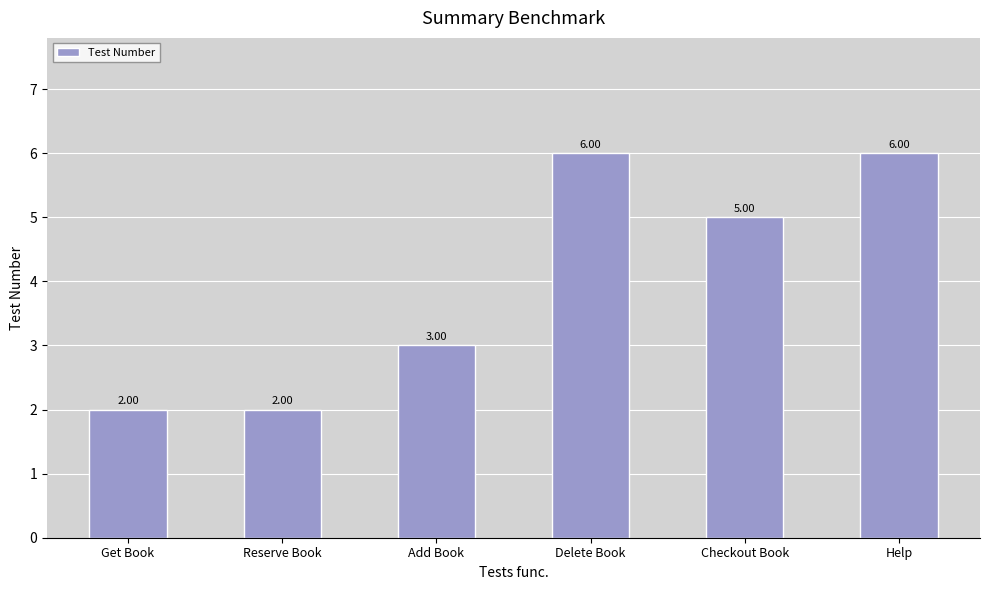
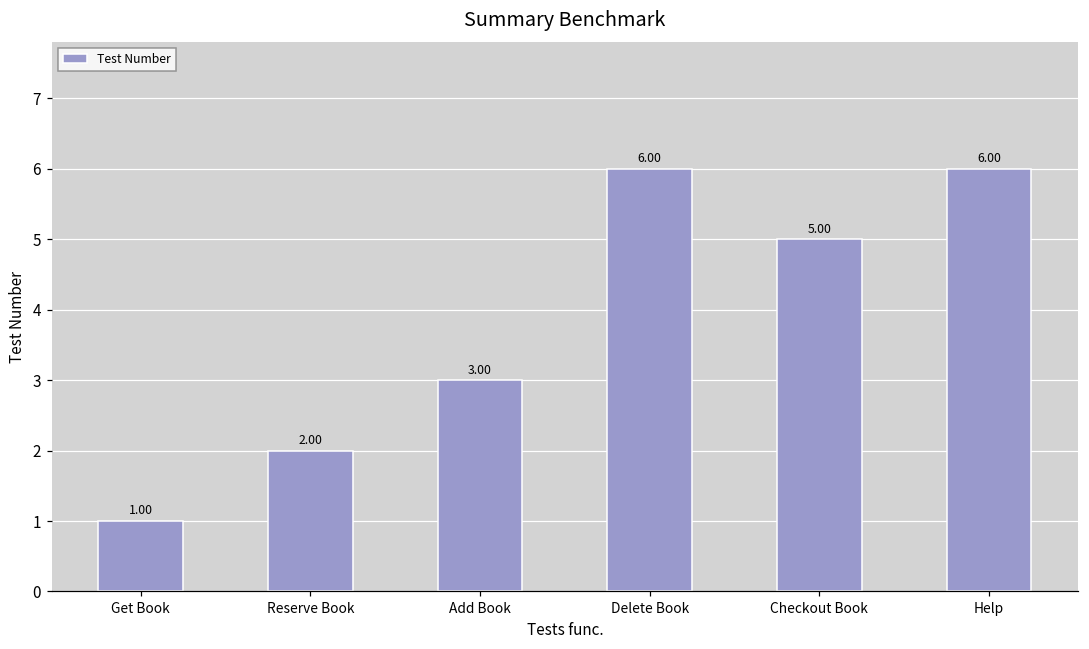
Get Book: 2.00 -> 1.00
